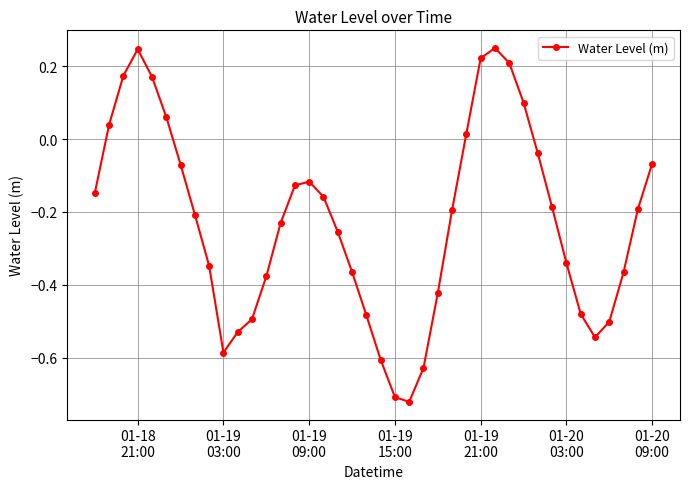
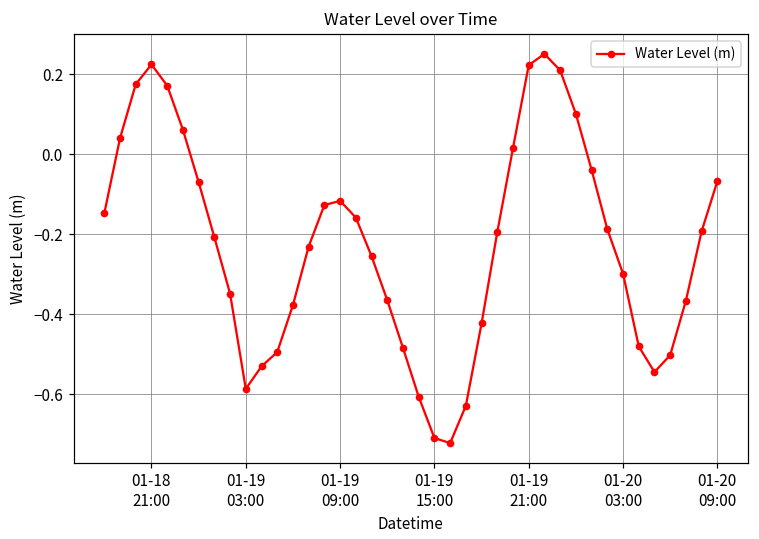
01-18 21:00: 0.25 -> 0.22
01-20 03:00: -0.34 -> -0.30
